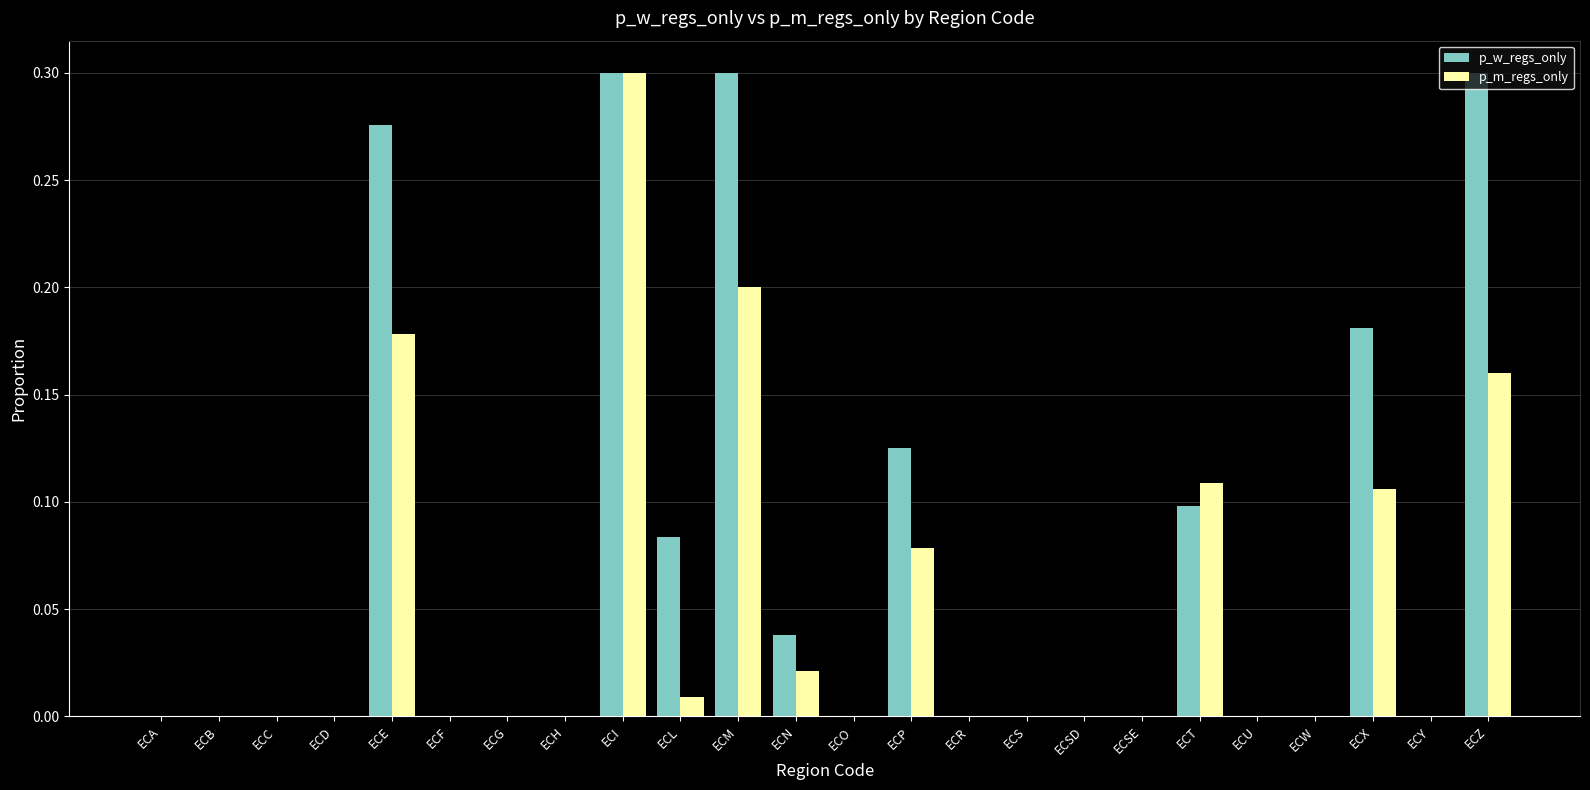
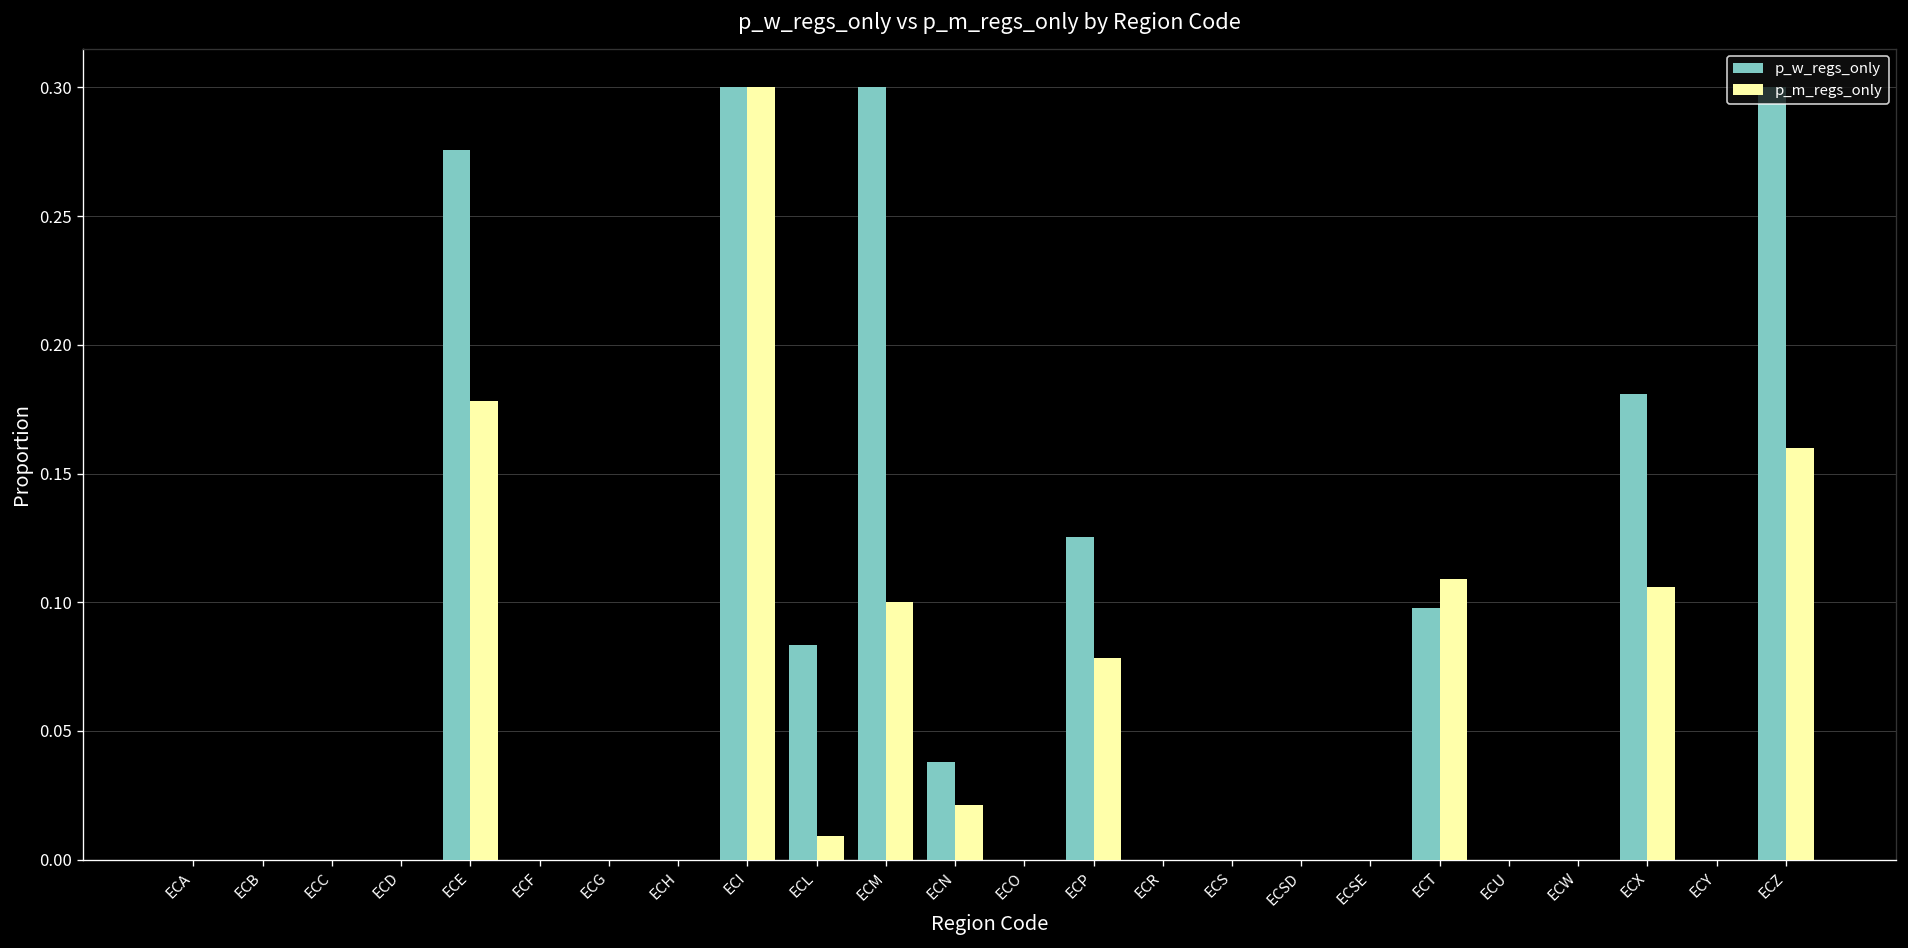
p_m_regs_only, ECM: 0.2 -> 0.1
